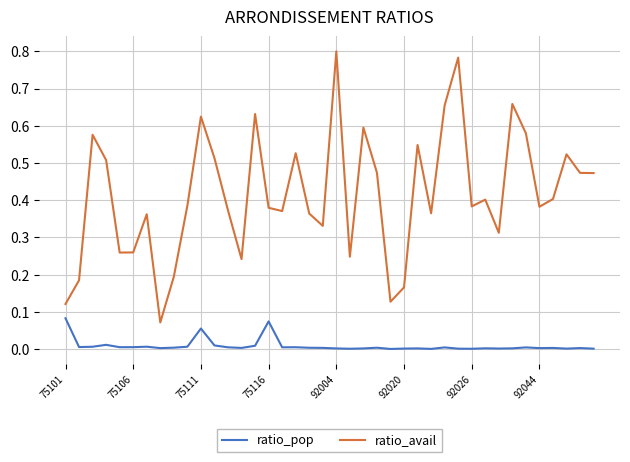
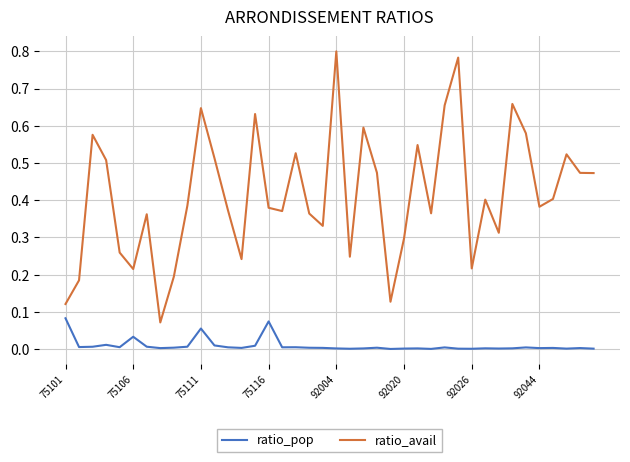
ratio_pop, 75106: 0.01 -> 0.03
ratio_avail, 75106: 0.26 -> 0.22
ratio_avail, 75111: 0.62 -> 0.65
ratio_avail, 92020: 0.17 -> 0.30
ratio_avail, 92026: 0.38 -> 0.22
